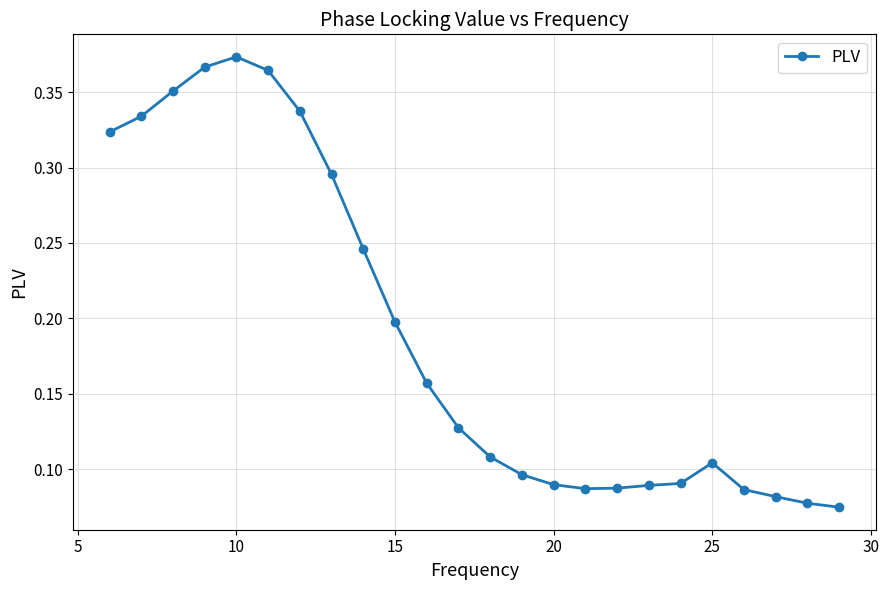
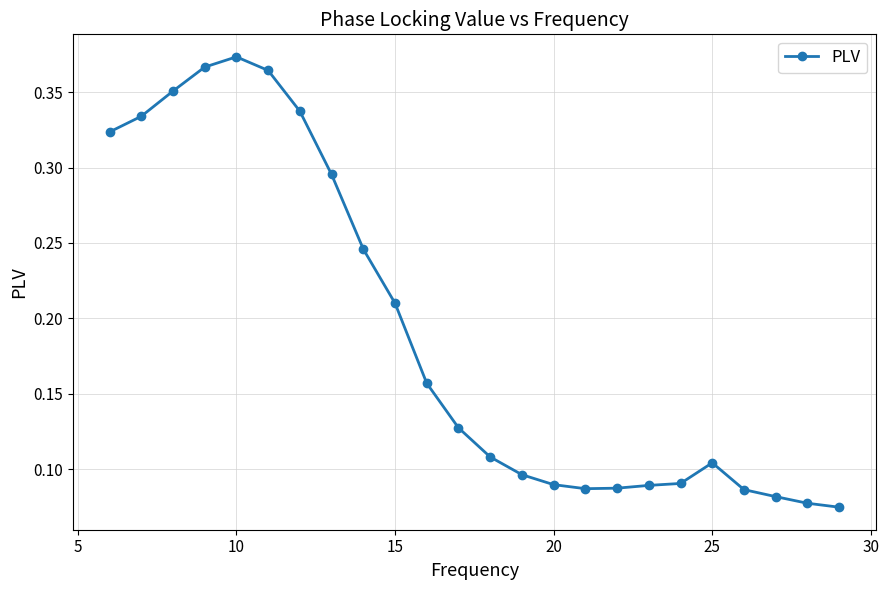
15: 0.197 -> 0.210
